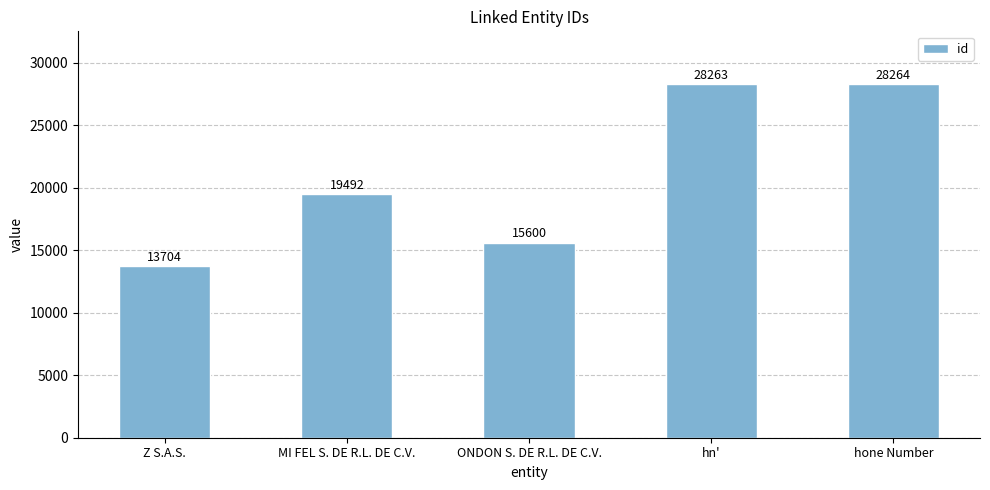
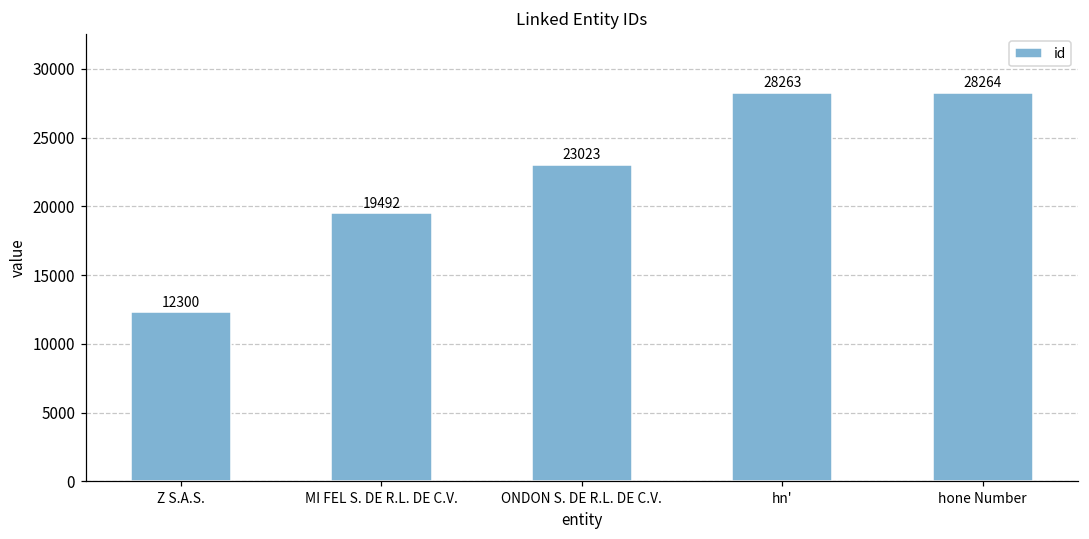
Z S.A.S.: 13704 -> 12300
ONDON S. DE R.L. DE C.V.: 15600 -> 23023
